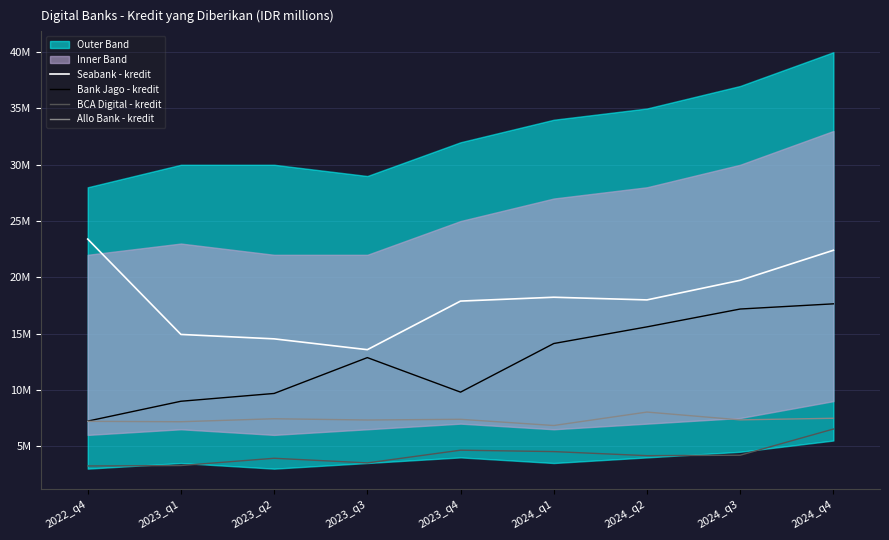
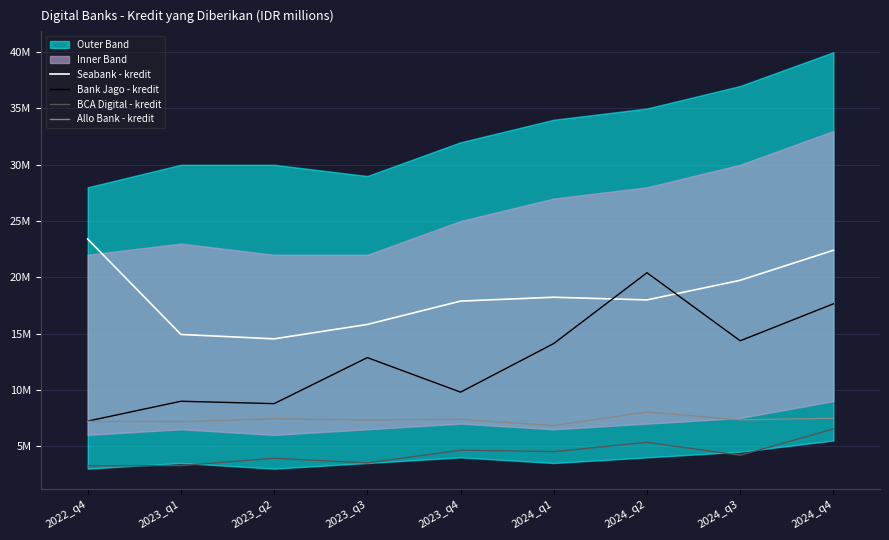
Bank Jago - kredit, 2023_q2: 9700000 -> 8800000
Seabank - kredit, 2023_q3: 13600000 -> 15800000
Bank Jago - kredit, 2024_q2: 15600000 -> 20400000
BCA Digital - kredit, 2024_q2: 4200000 -> 5300000
Bank Jago - kredit, 2024_q3: 17200000 -> 14400000
